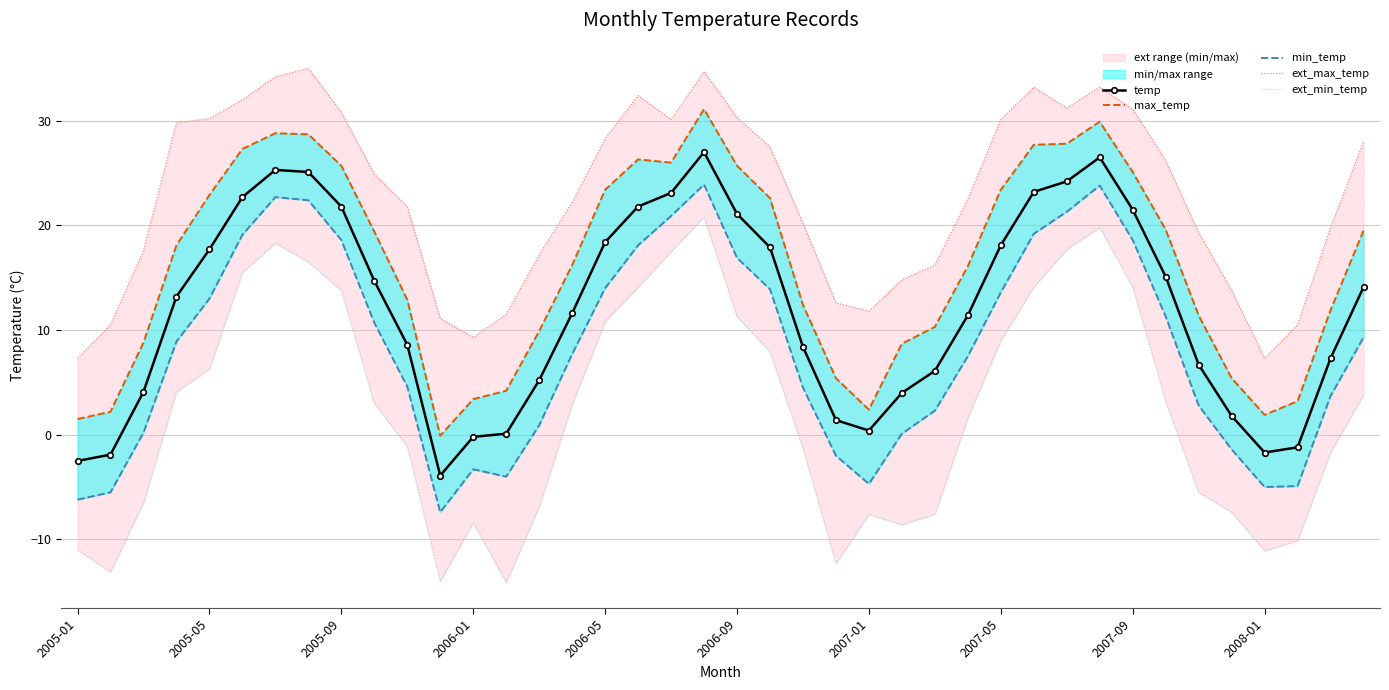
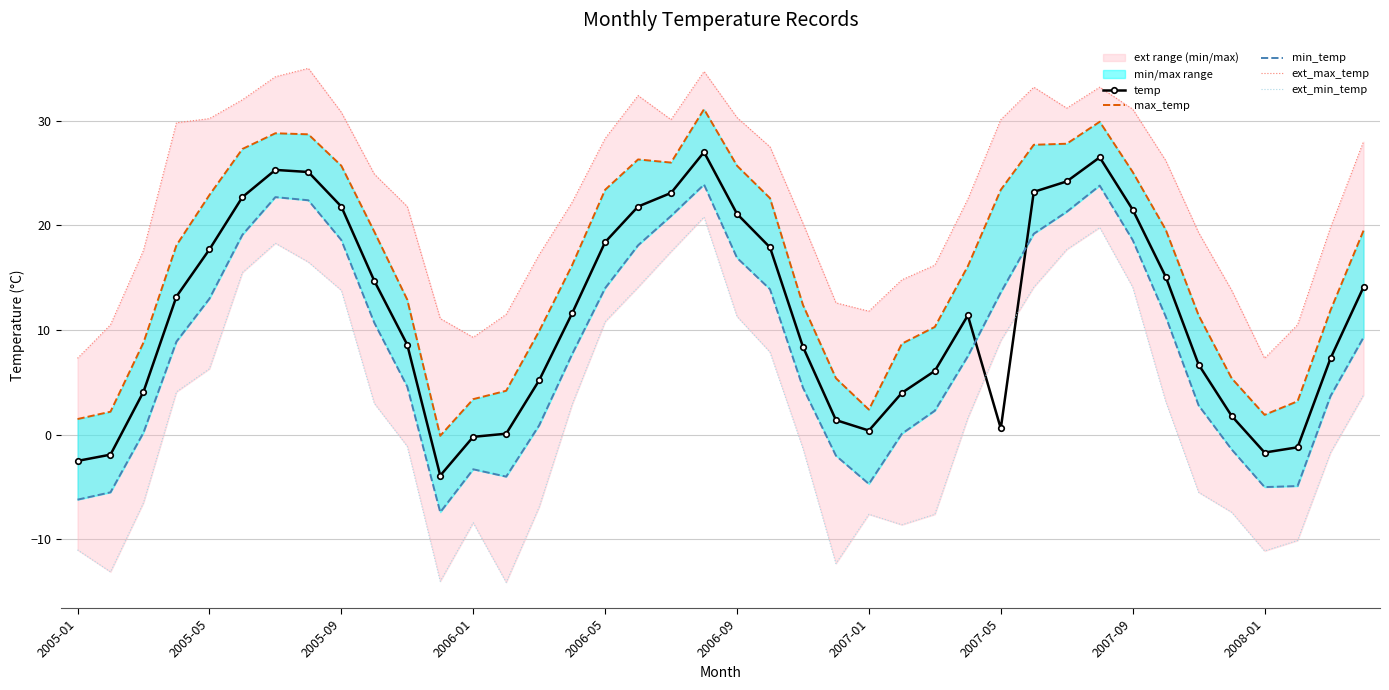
temp, 2007-05: 18.1 -> 0.6
